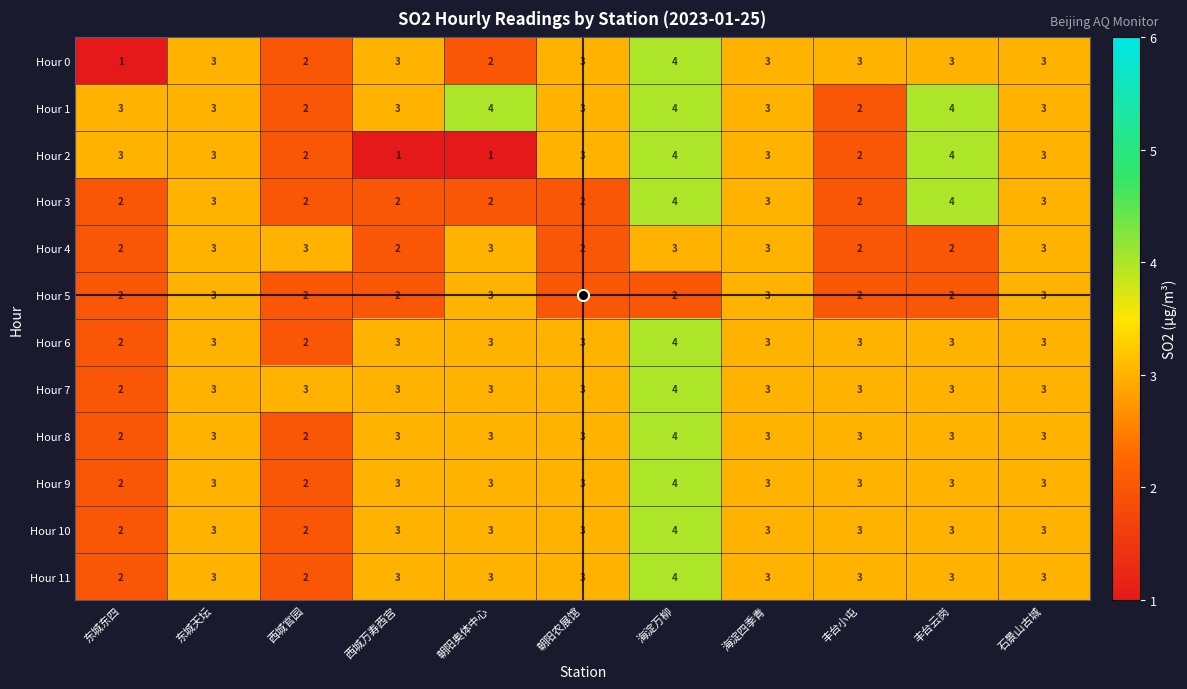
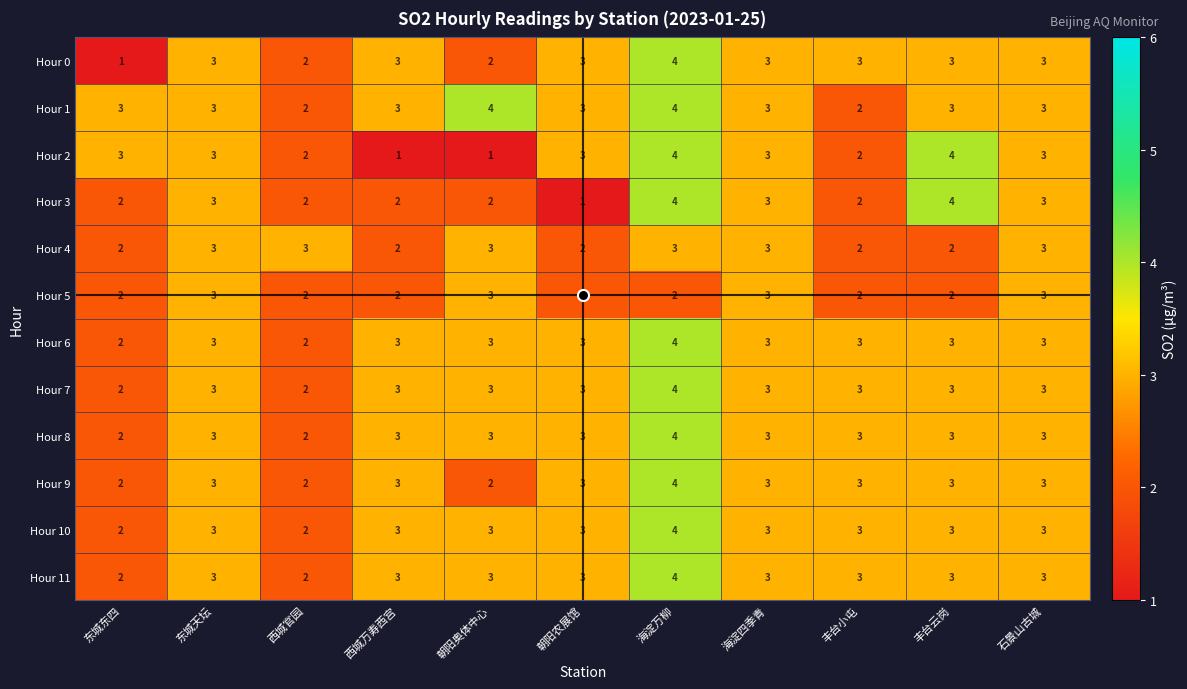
Hour 1, 丰台云岗: 4 -> 3
Hour 3, 朝阳农展馆: 2 -> 1
Hour 7, 西城官园: 3 -> 2
Hour 9, 朝阳奥体中心: 3 -> 2
